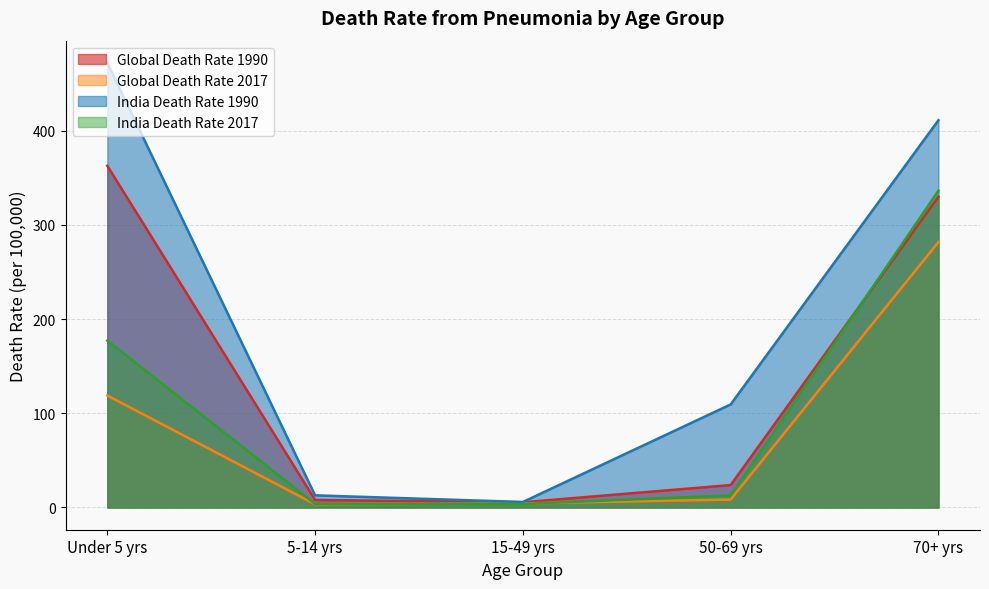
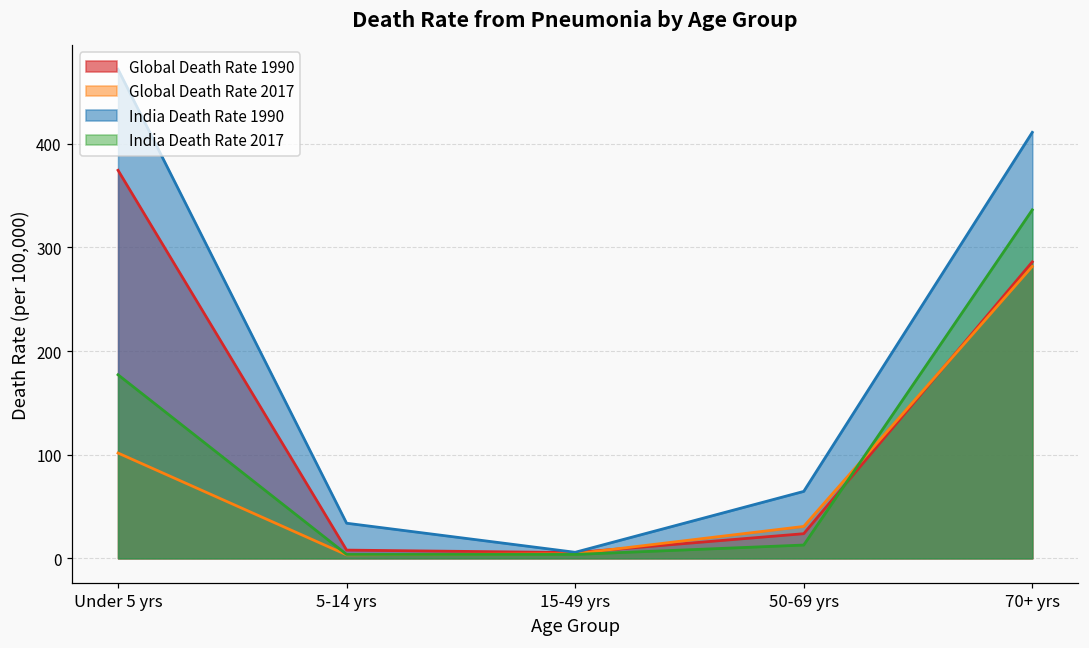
Global Death Rate 1990, Under 5 yrs: 360 -> 370
Global Death Rate 2017, Under 5 yrs: 120 -> 100
India Death Rate 1990, 5-14 yrs: 10 -> 30
Global Death Rate 2017, 50-69 yrs: 10 -> 30
India Death Rate 1990, 50-69 yrs: 110 -> 60
Global Death Rate 1990, 70+ yrs: 330 -> 290
